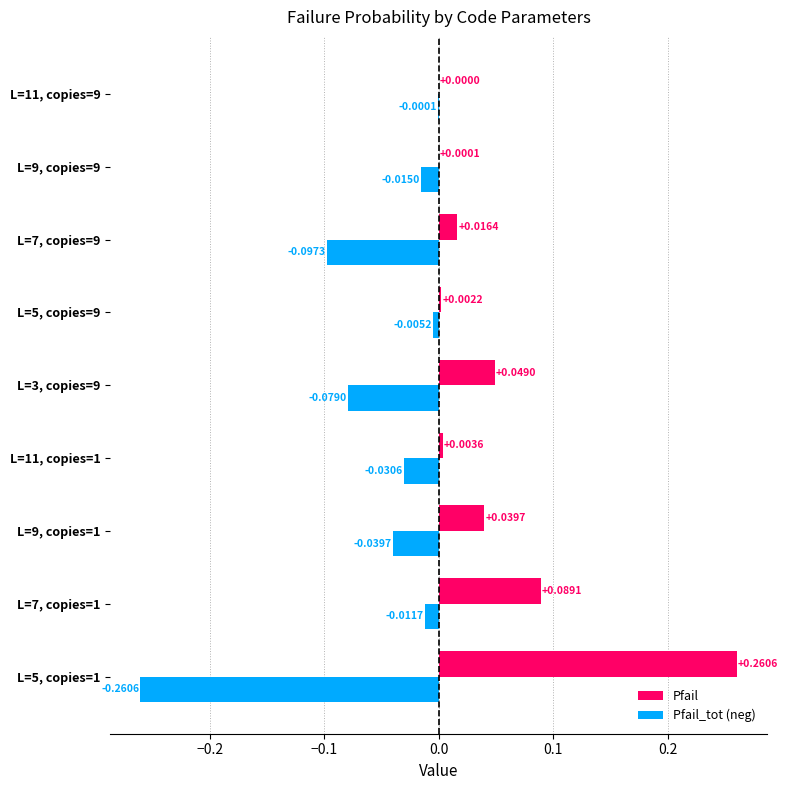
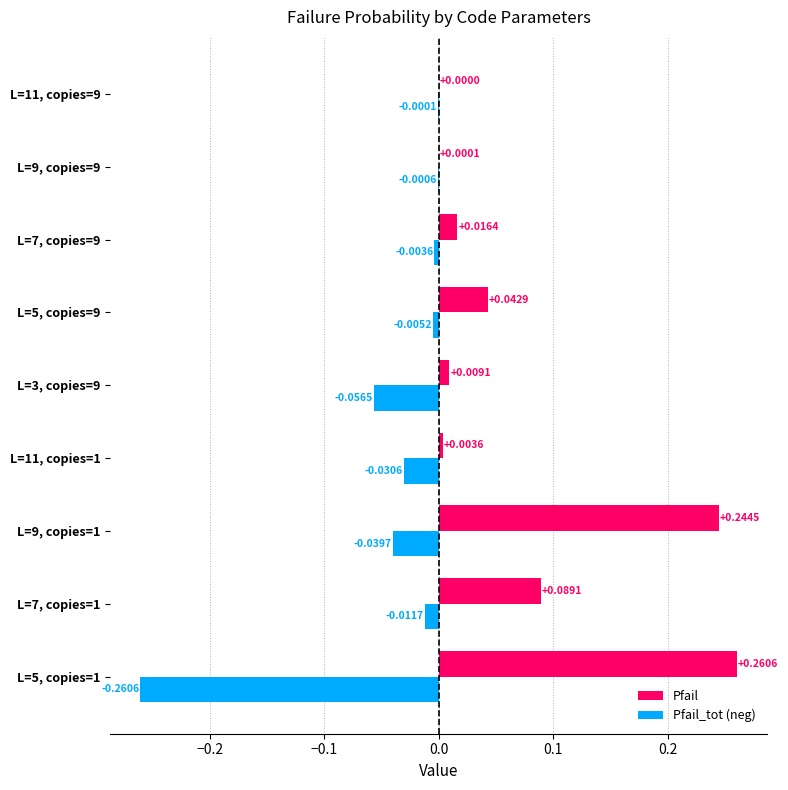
Pfail_tot (neg), L=9, copies=9: -0.0150 -> -0.0006
Pfail_tot (neg), L=7, copies=9: -0.0973 -> -0.0036
Pfail, L=5, copies=9: +0.0022 -> +0.0429
Pfail, L=3, copies=9: +0.0490 -> +0.0091
Pfail_tot (neg), L=3, copies=9: -0.0790 -> -0.0565
Pfail, L=9, copies=1: +0.0397 -> +0.2445
